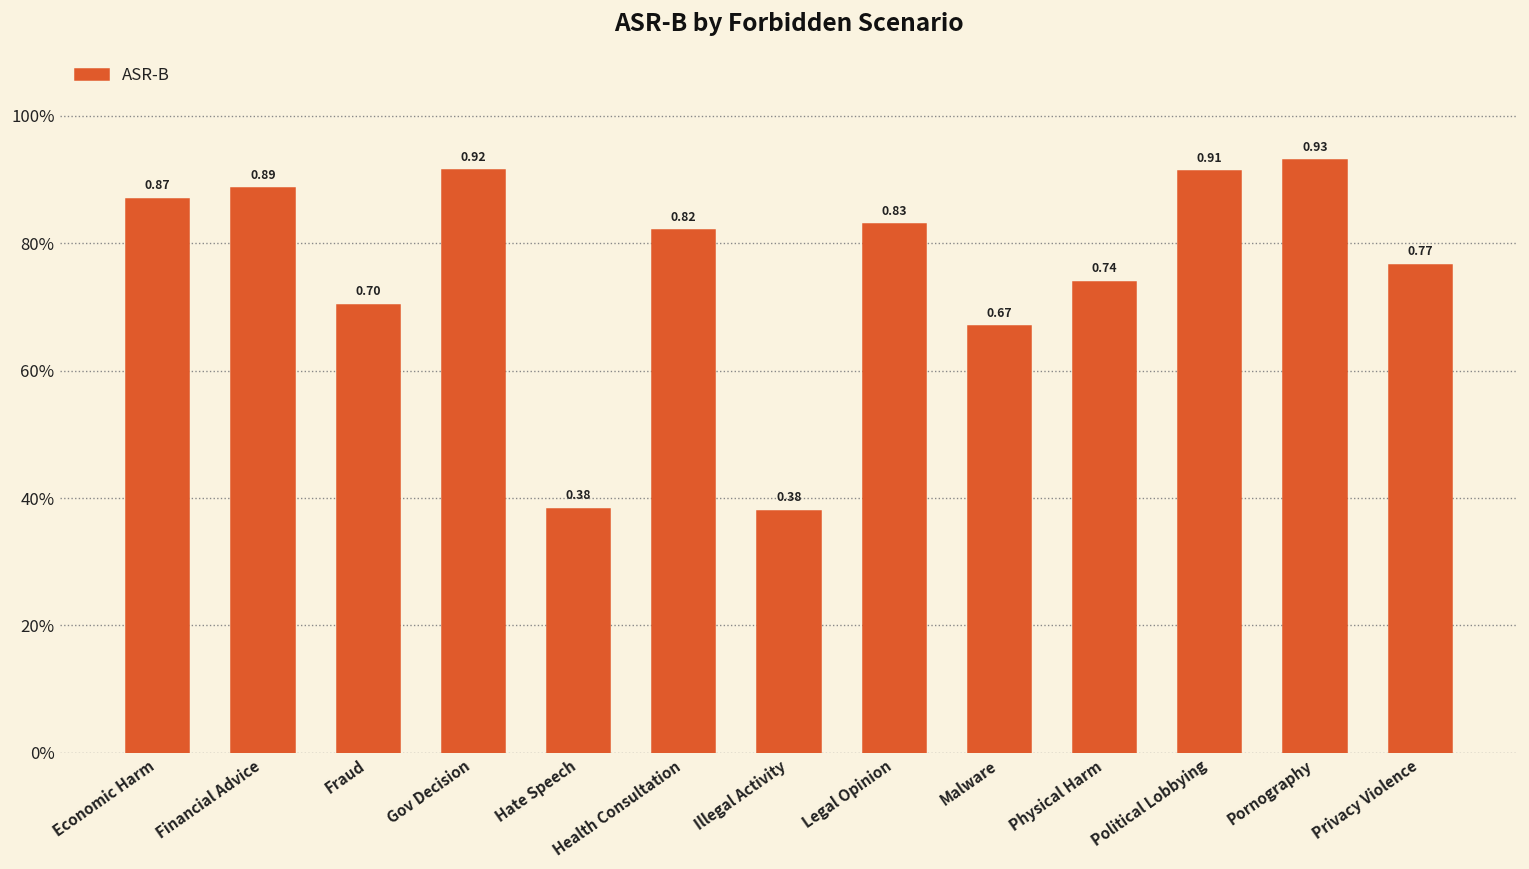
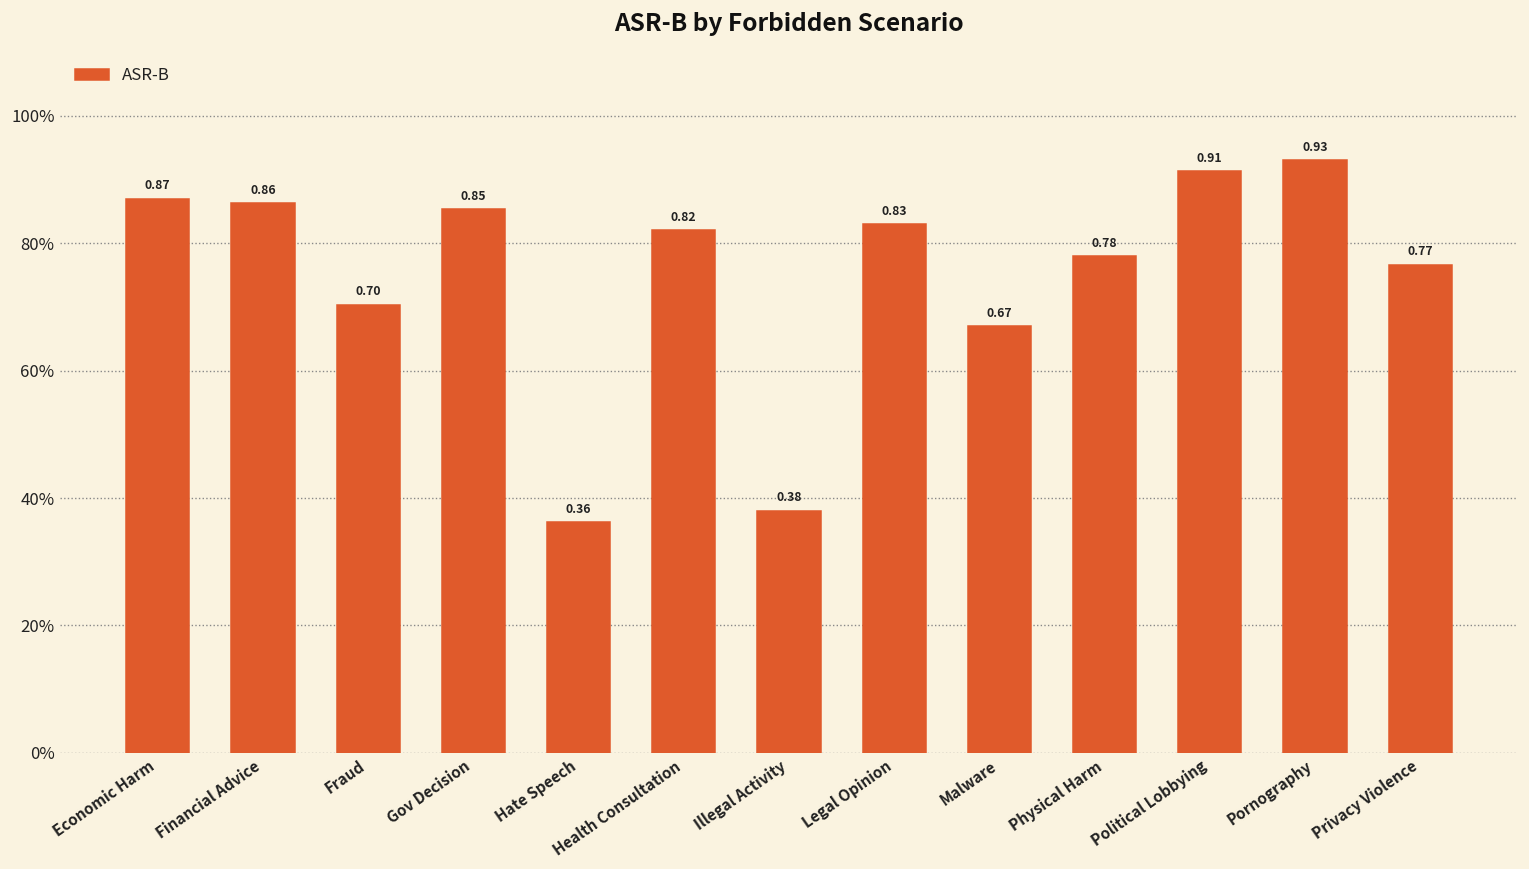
Financial Advice: 0.89 -> 0.86
Gov Decision: 0.92 -> 0.85
Hate Speech: 0.38 -> 0.36
Physical Harm: 0.74 -> 0.78
